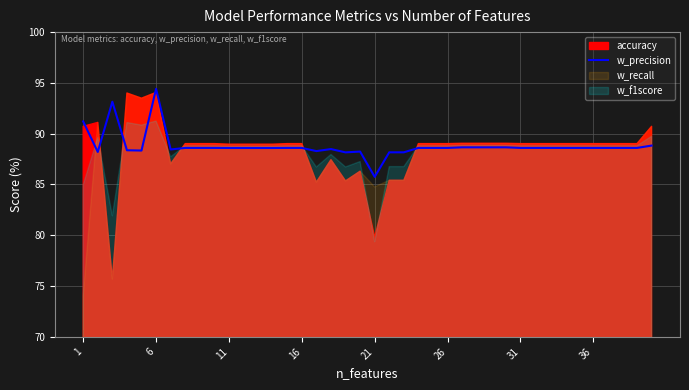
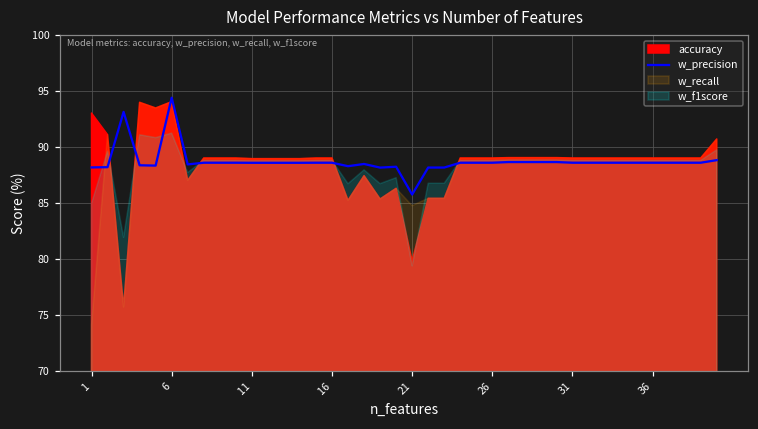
w_precision, 1: 91.2 -> 88.2
accuracy, 1: 90.7 -> 93.0
